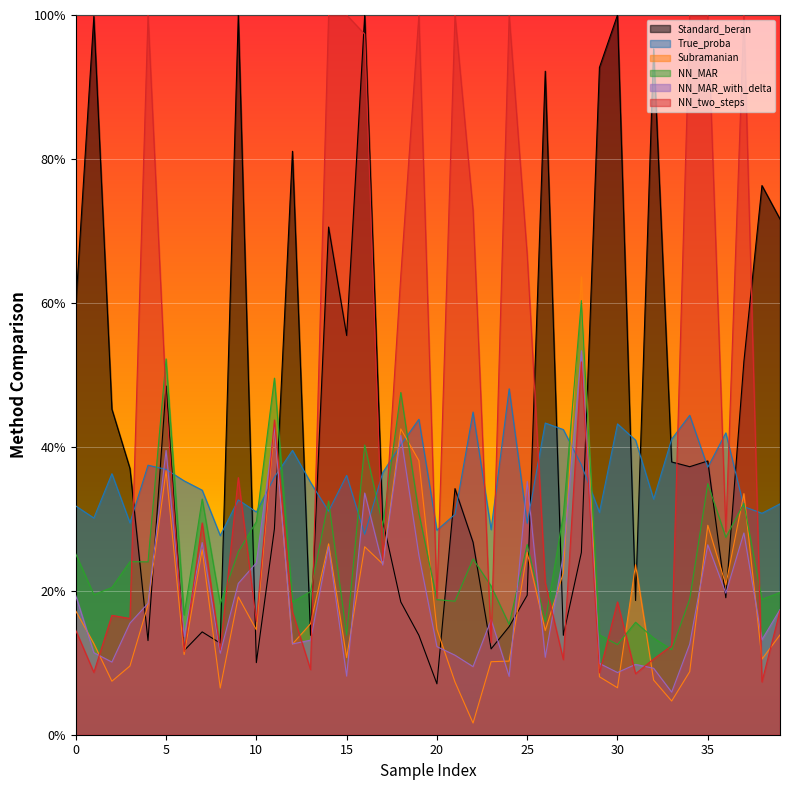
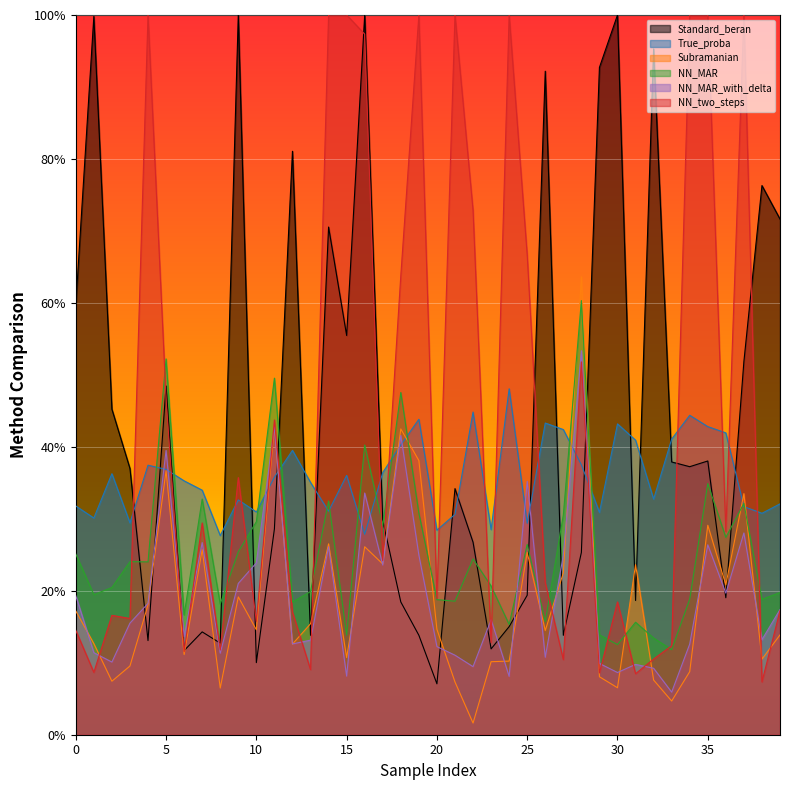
True_proba, 35: 37% -> 43%
